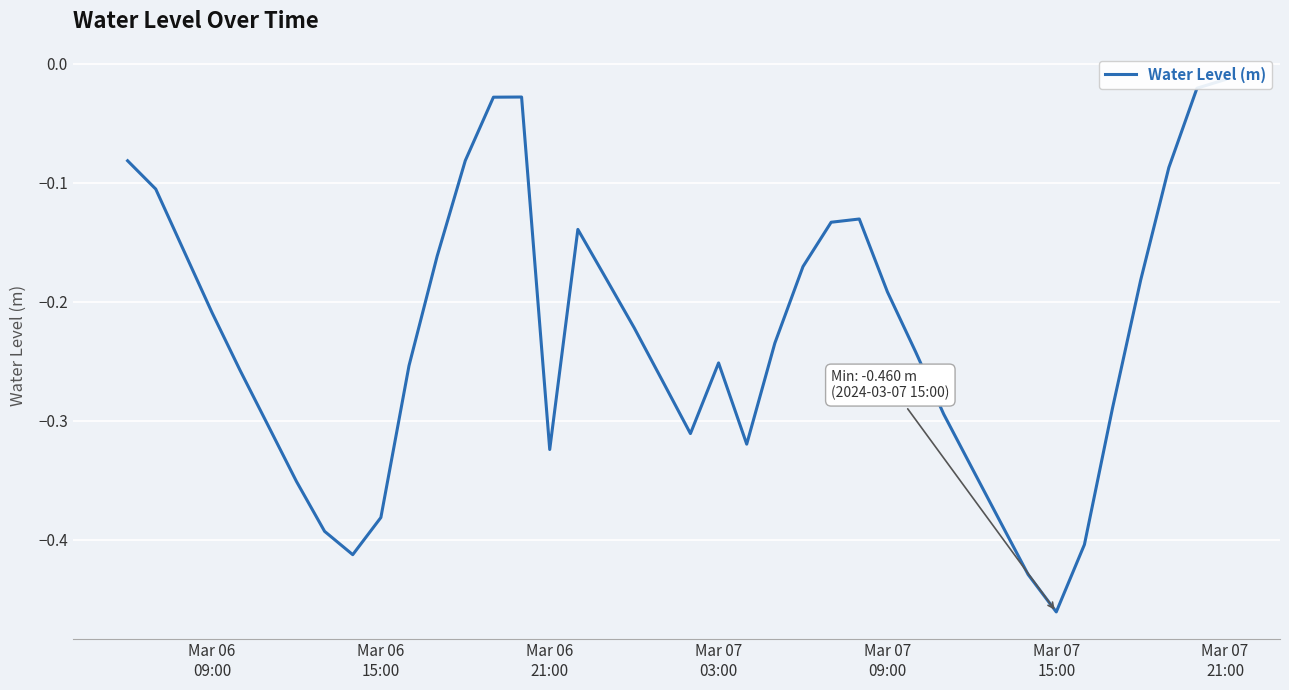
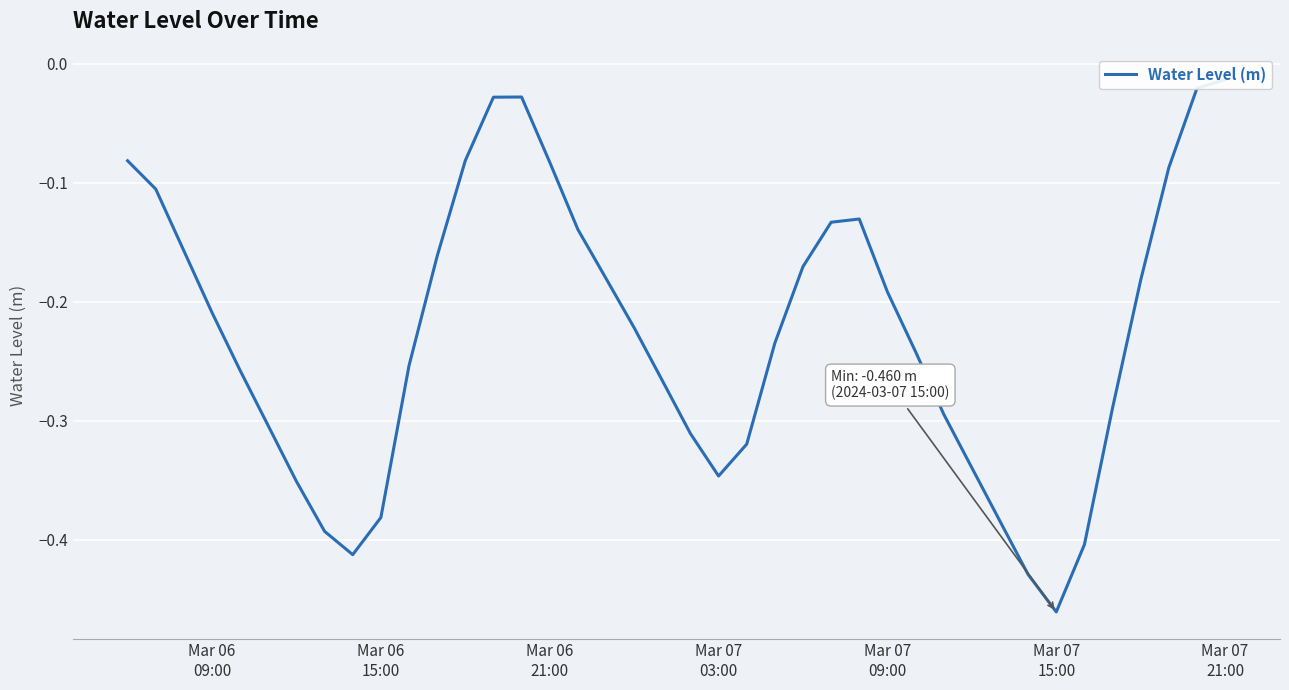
Mar 06 21:00: -0.324 -> -0.083
Mar 07 03:00: -0.251 -> -0.346
